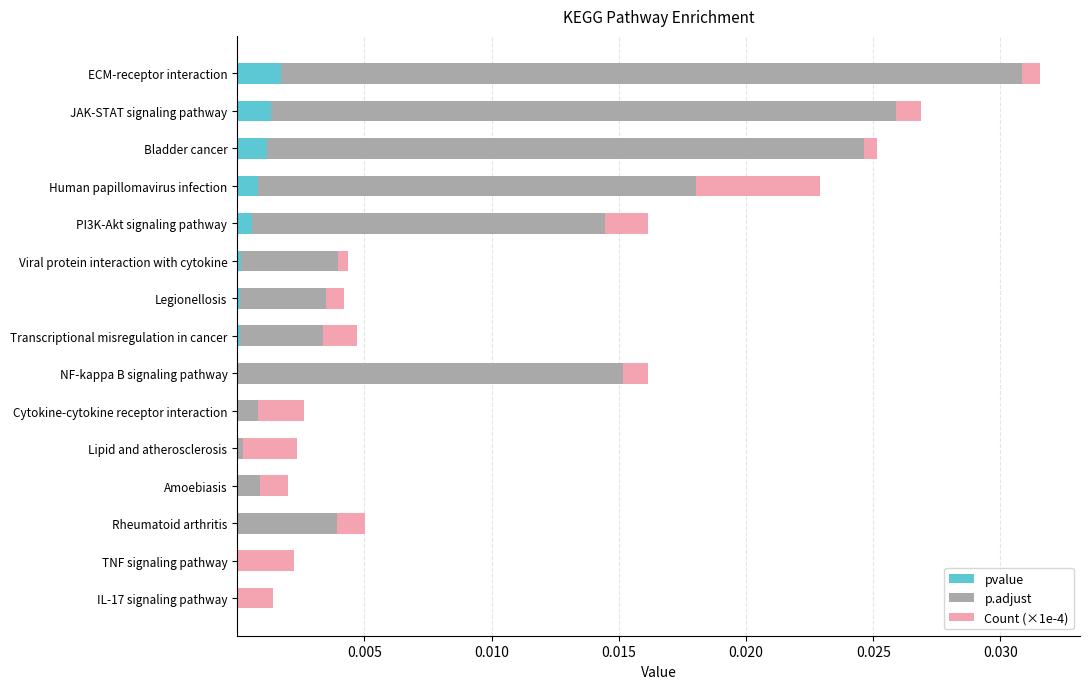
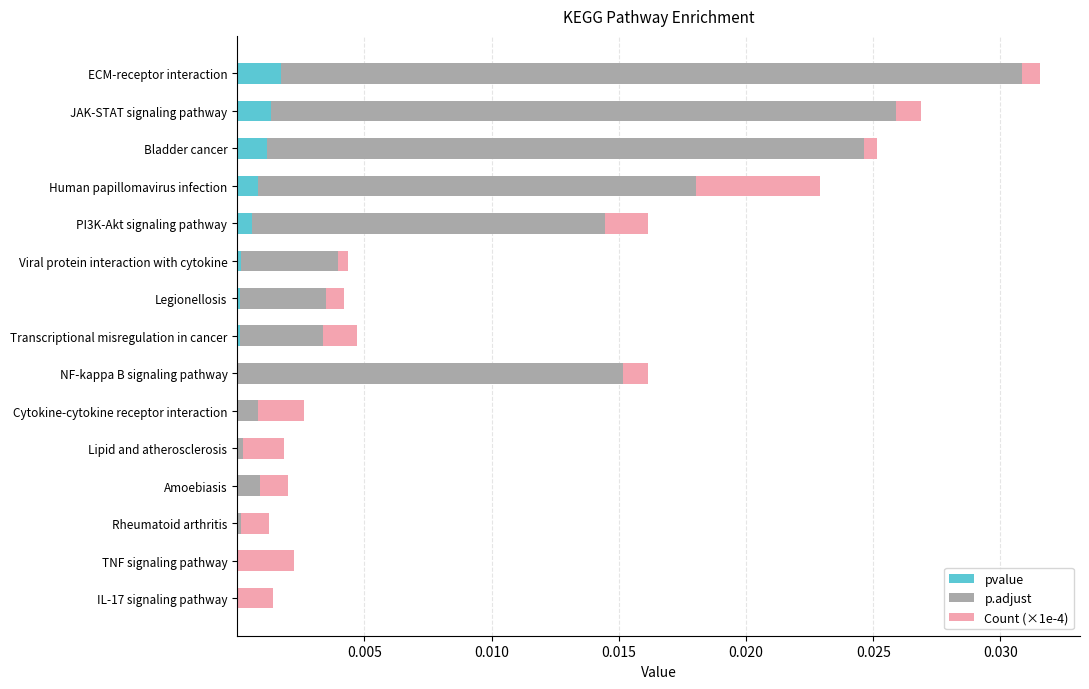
Count (×1e-4), Lipid and atherosclerosis: 0.0021 -> 0.0016
p.adjust, Rheumatoid arthritis: 0.0039 -> 0.0002
